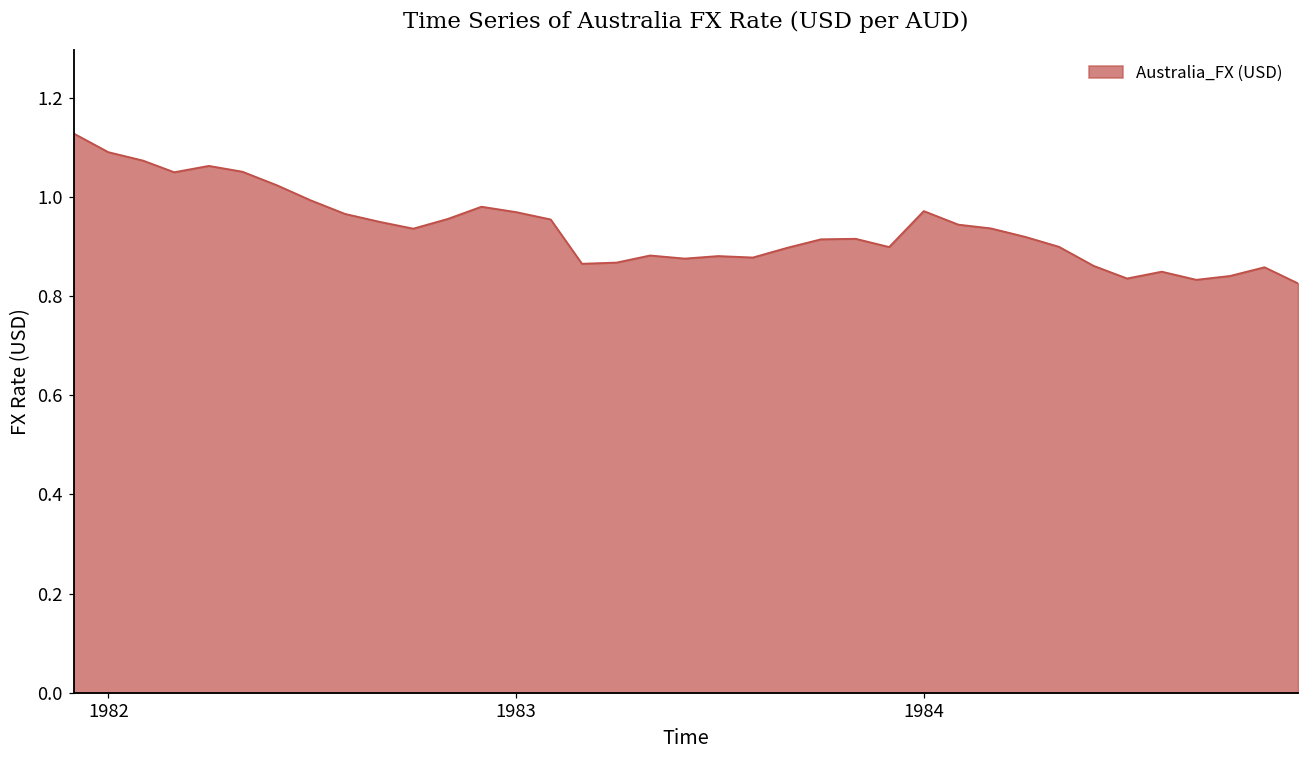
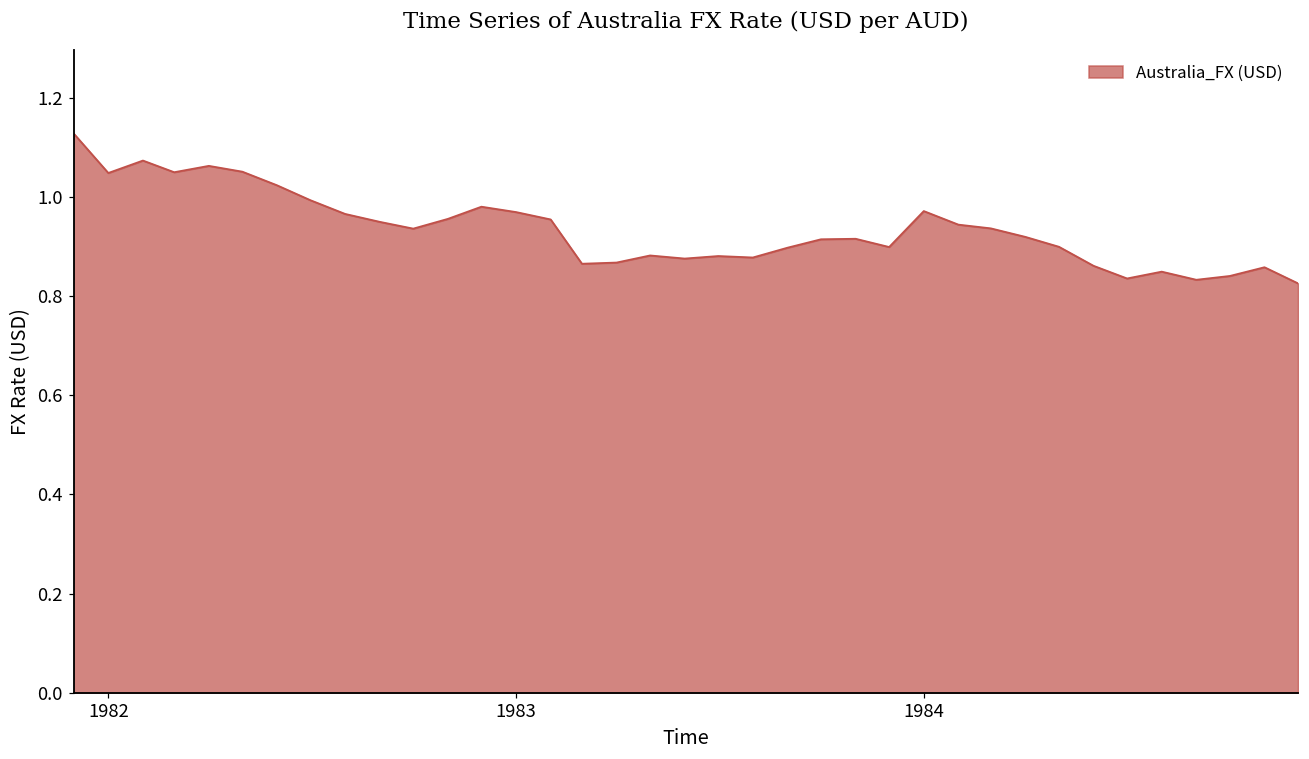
1982: 1.09 -> 1.05
